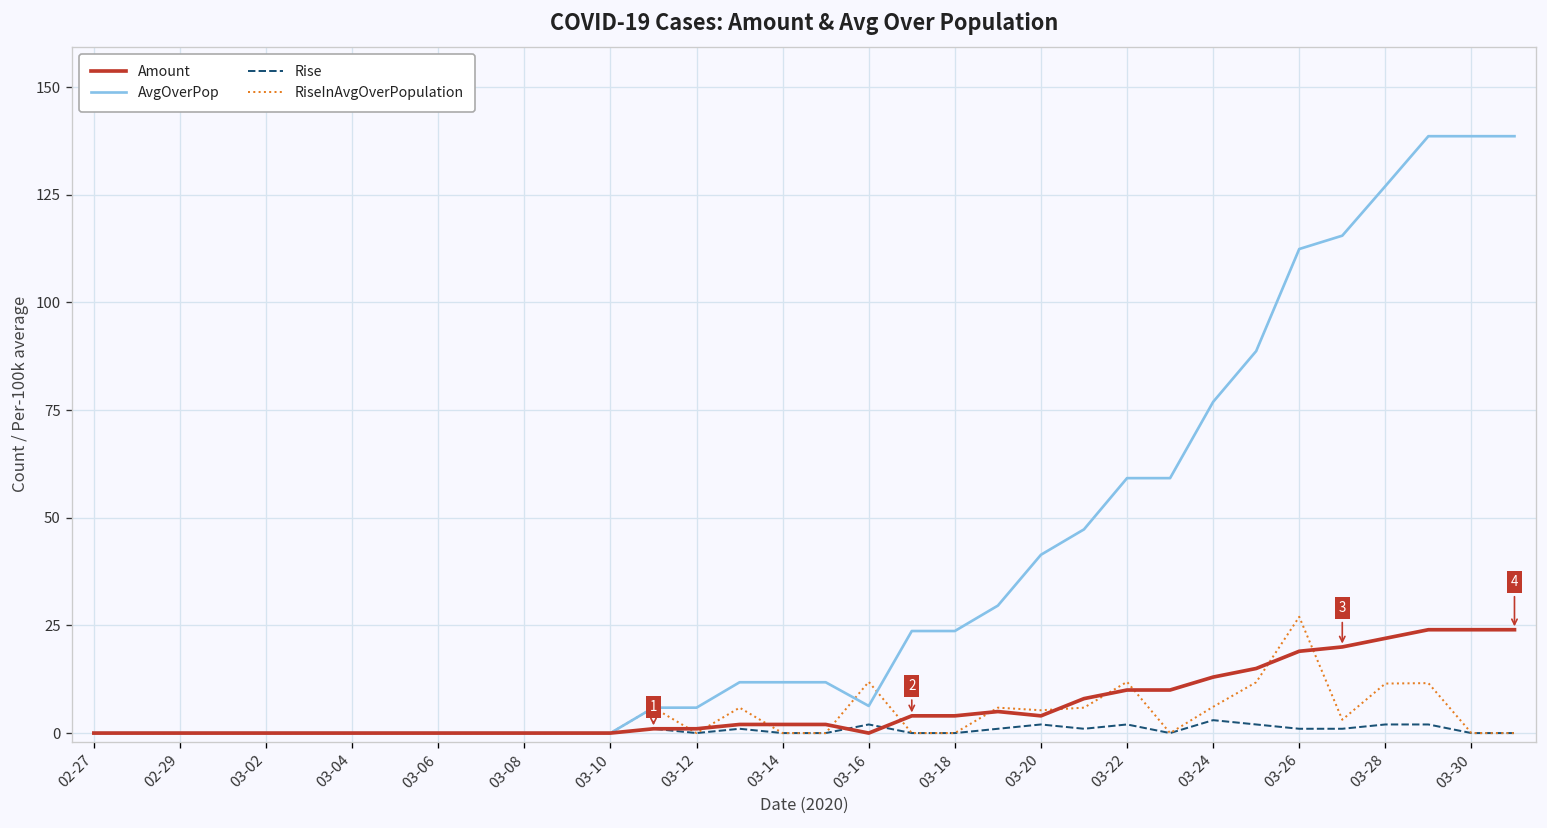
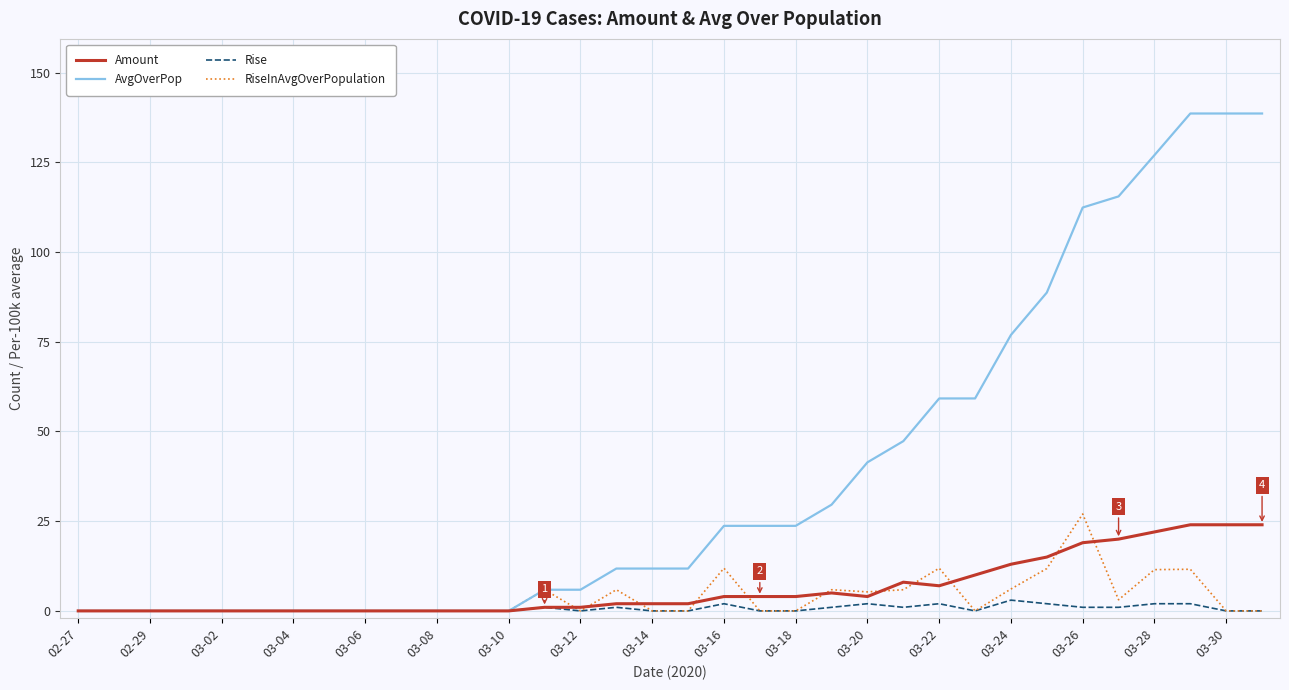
Amount, 03-16: 0 -> 4
AvgOverPop, 03-16: 6 -> 24
Amount, 03-22: 10 -> 7
